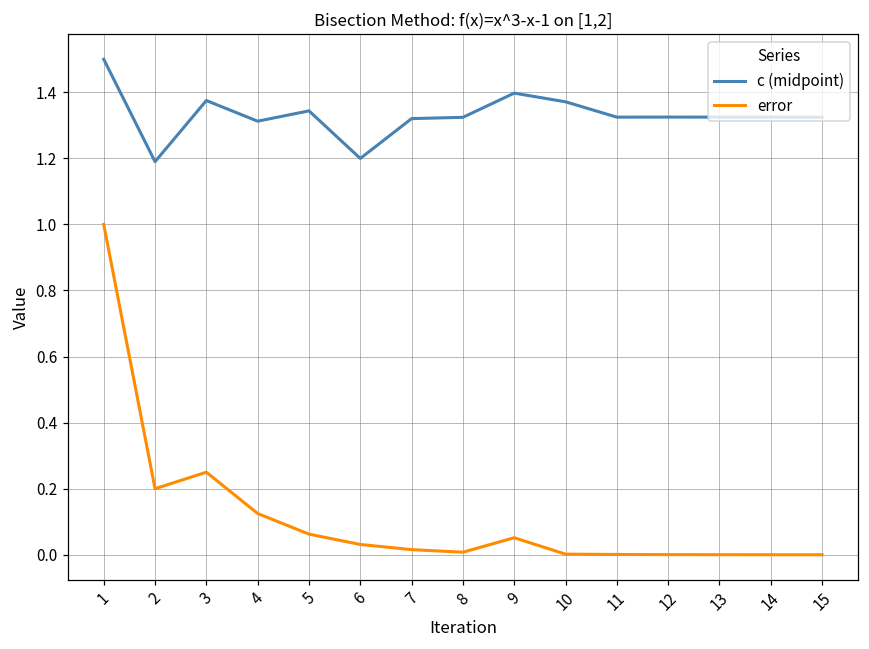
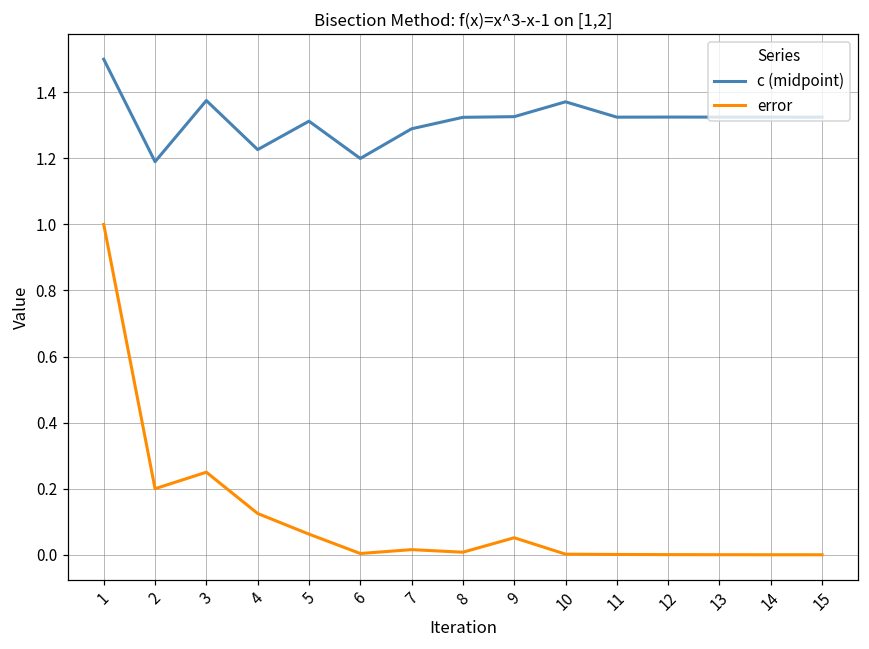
c (midpoint), 4: 1.31 -> 1.23
c (midpoint), 5: 1.34 -> 1.31
error, 6: 0.03 -> 0.00
c (midpoint), 7: 1.32 -> 1.29
c (midpoint), 9: 1.40 -> 1.33
